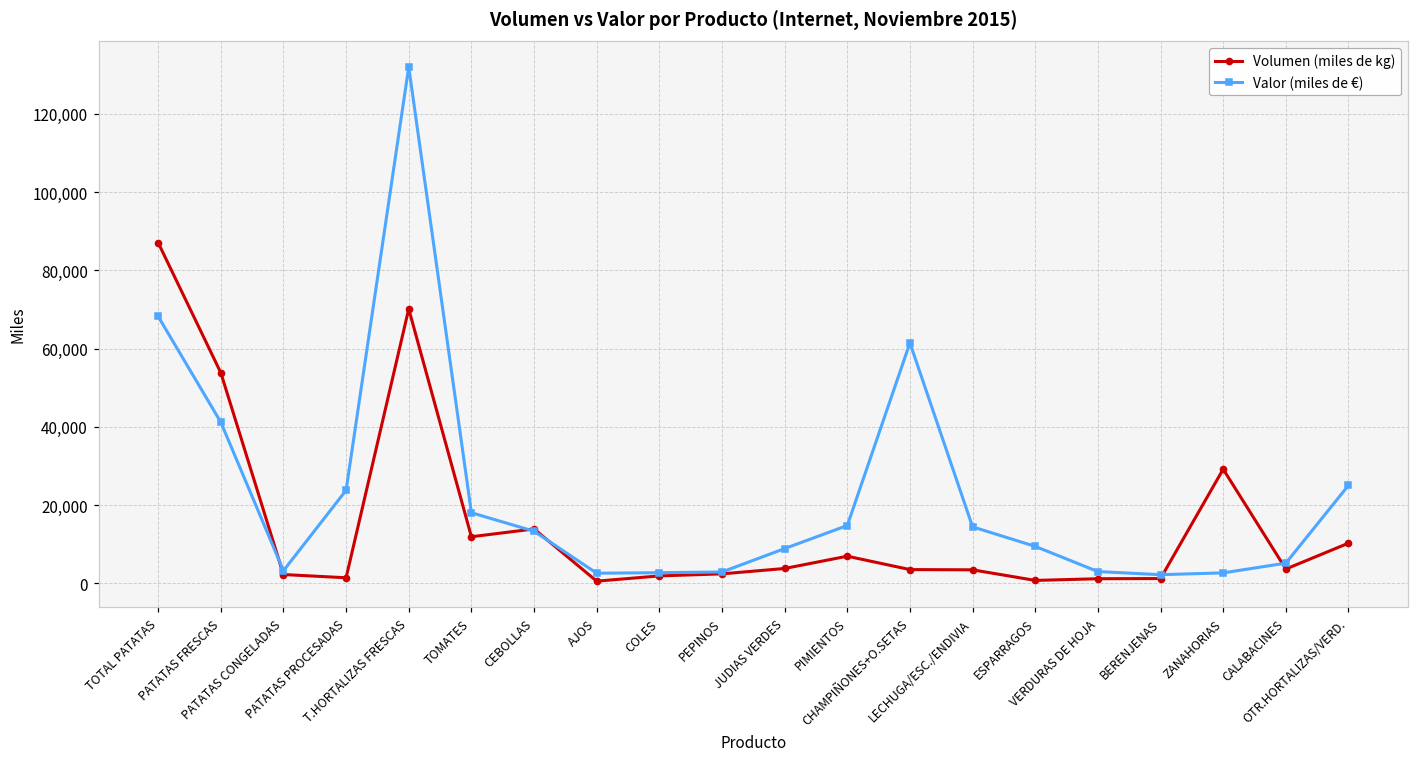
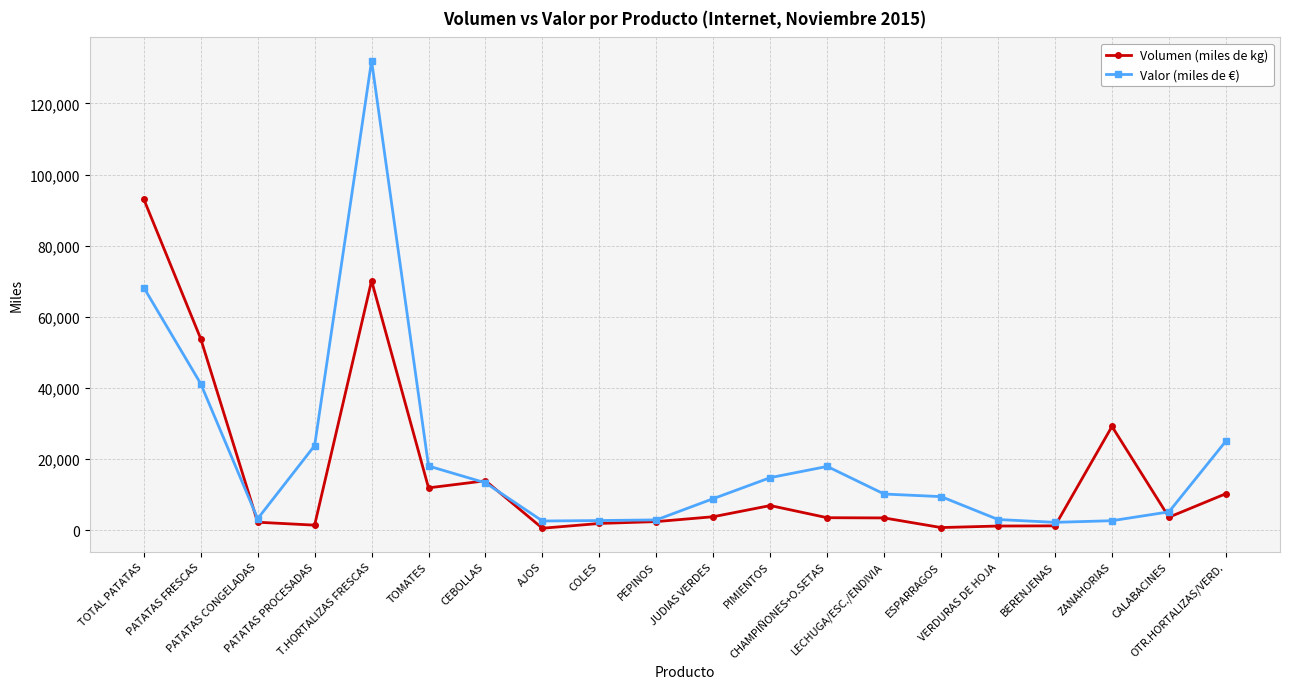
Volumen (miles de kg), TOTAL PATATAS: 87,000 -> 93,000
Valor (miles de €), CHAMPIÑONES+O.SETAS: 61,000 -> 18,000
Valor (miles de €), LECHUGA/ESC./ENDIVIA: 14,000 -> 10,000
